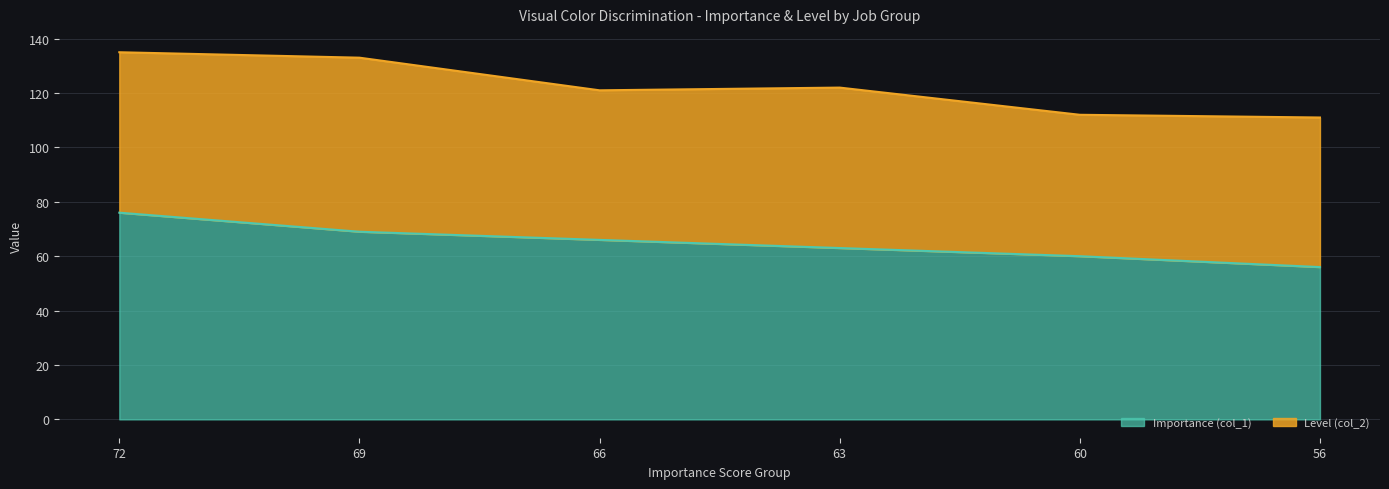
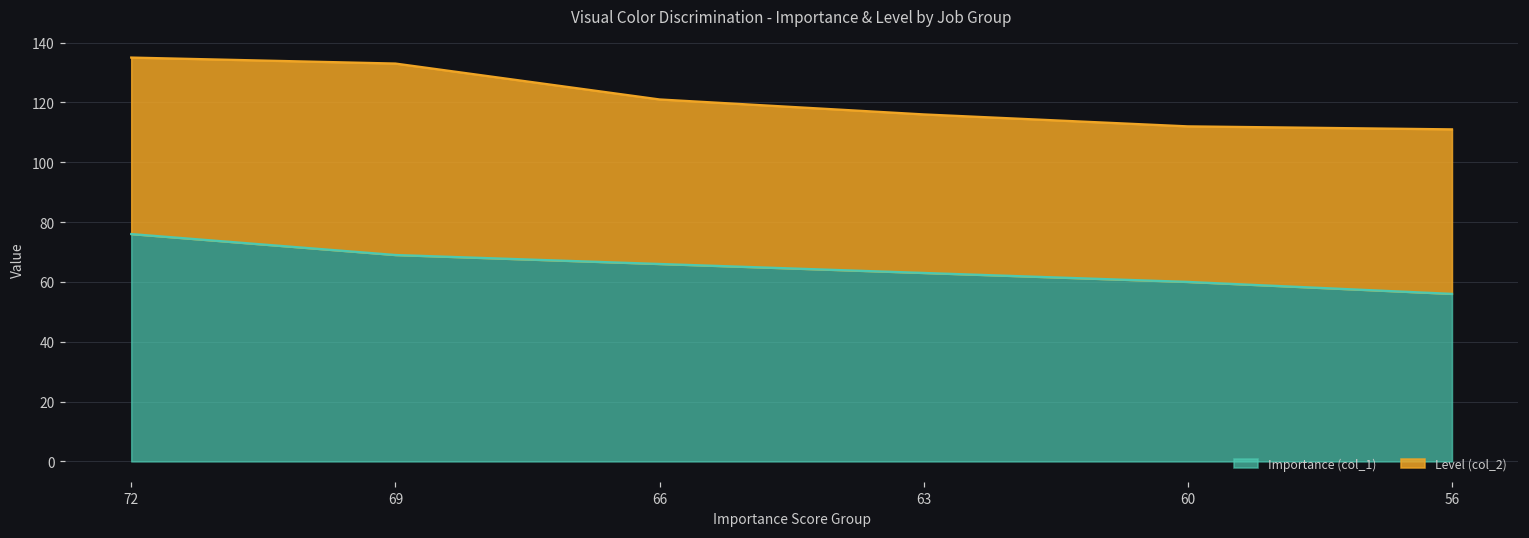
Level (col_2), 63: 59 -> 53
